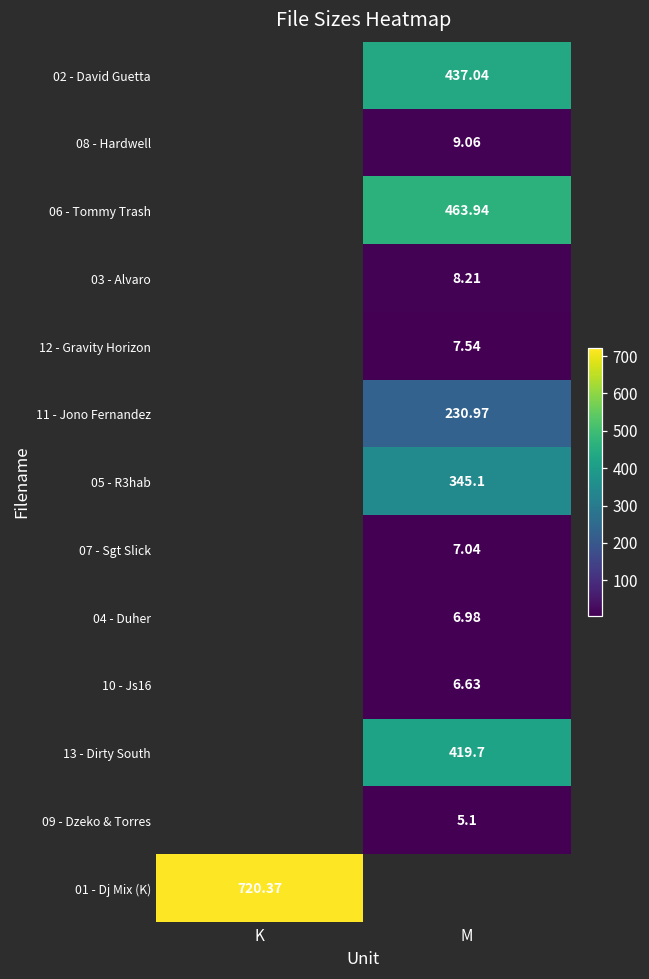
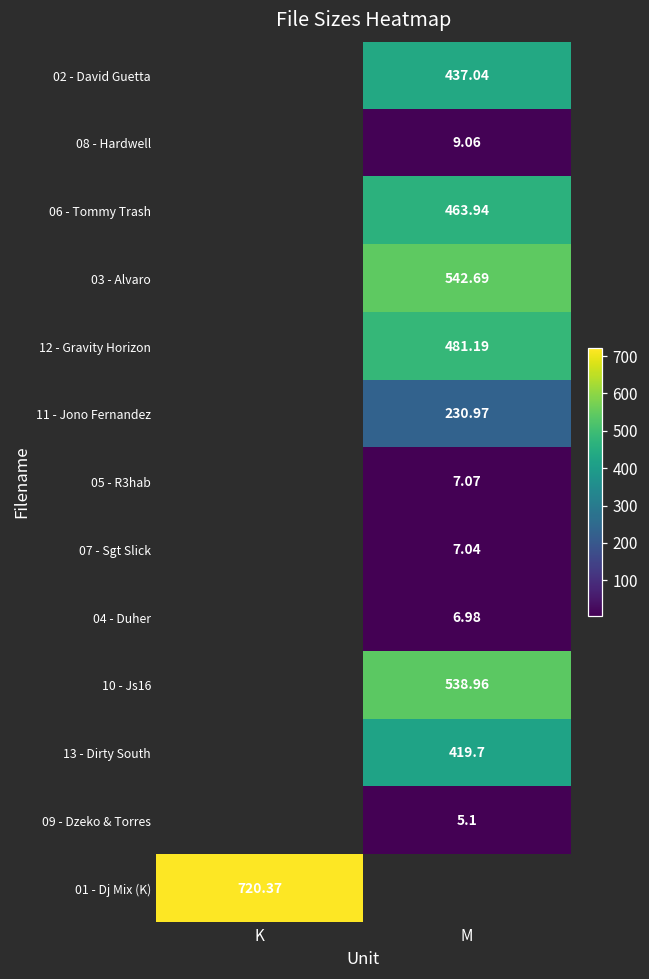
03 - Alvaro, M: 8.21 -> 542.69
12 - Gravity Horizon, M: 7.54 -> 481.19
05 - R3hab, M: 345.1 -> 7.07
10 - Js16, M: 6.63 -> 538.96
